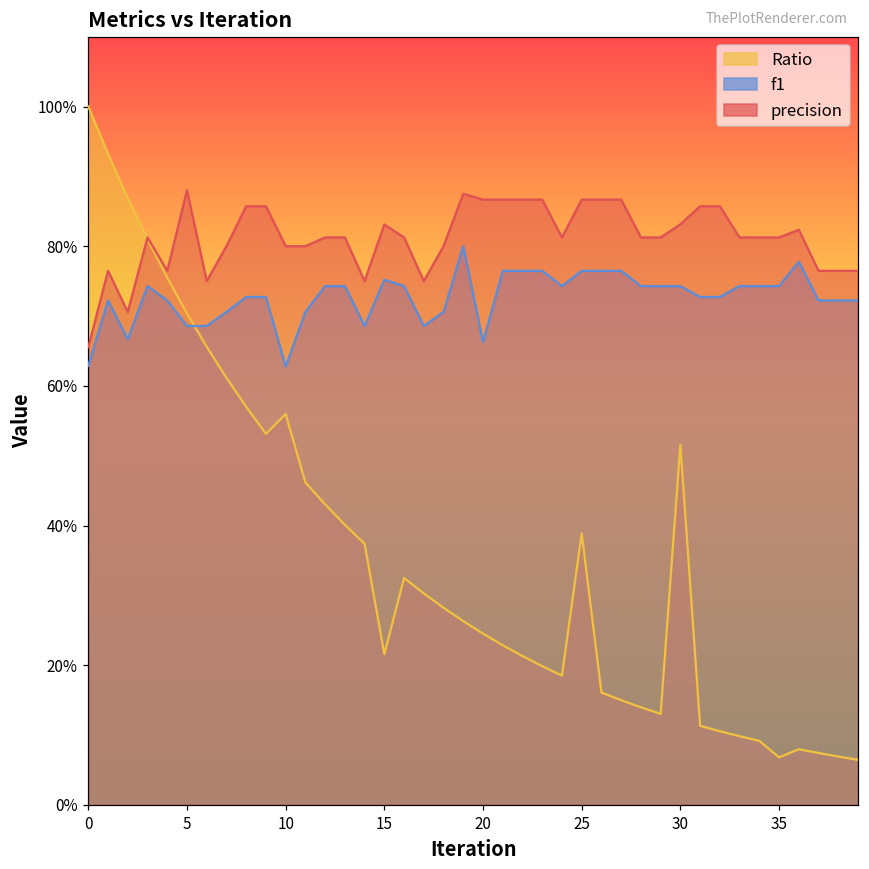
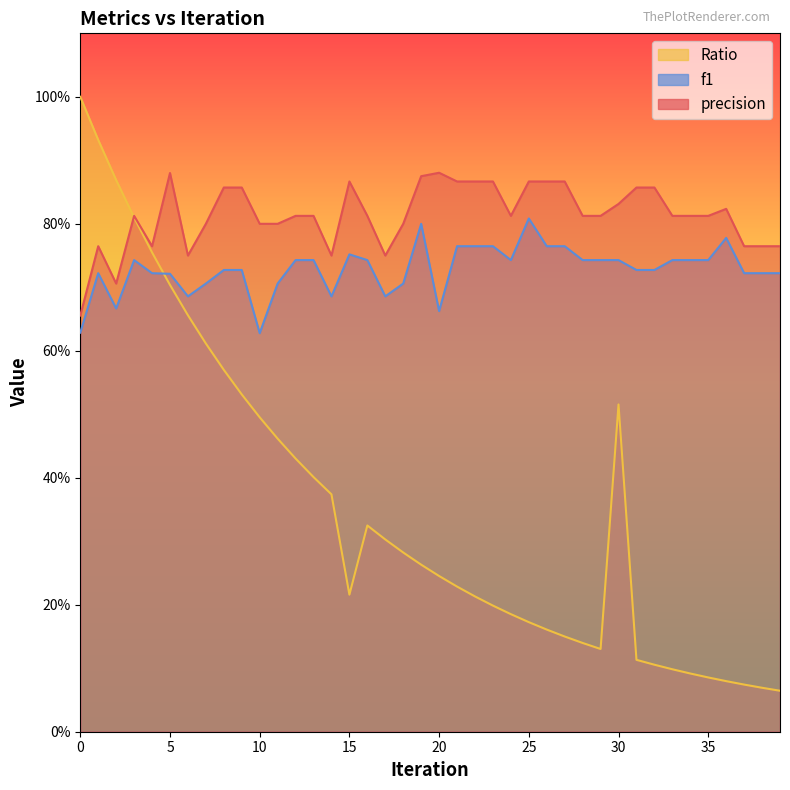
f1, 5: 69% -> 72%
Ratio, 10: 56% -> 50%
precision, 15: 83% -> 87%
precision, 20: 87% -> 88%
Ratio, 25: 39% -> 17%
f1, 25: 76% -> 81%
Ratio, 35: 7% -> 9%
